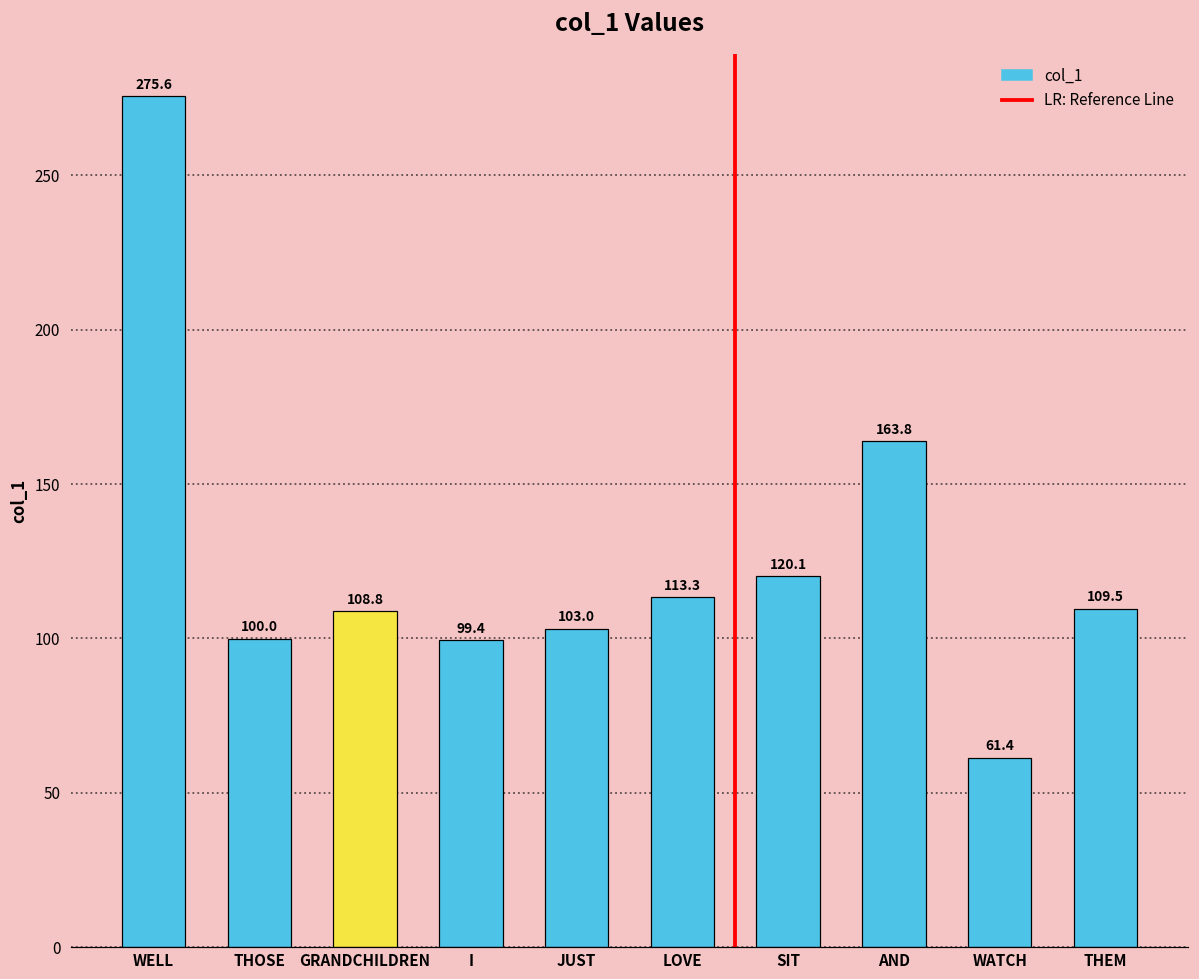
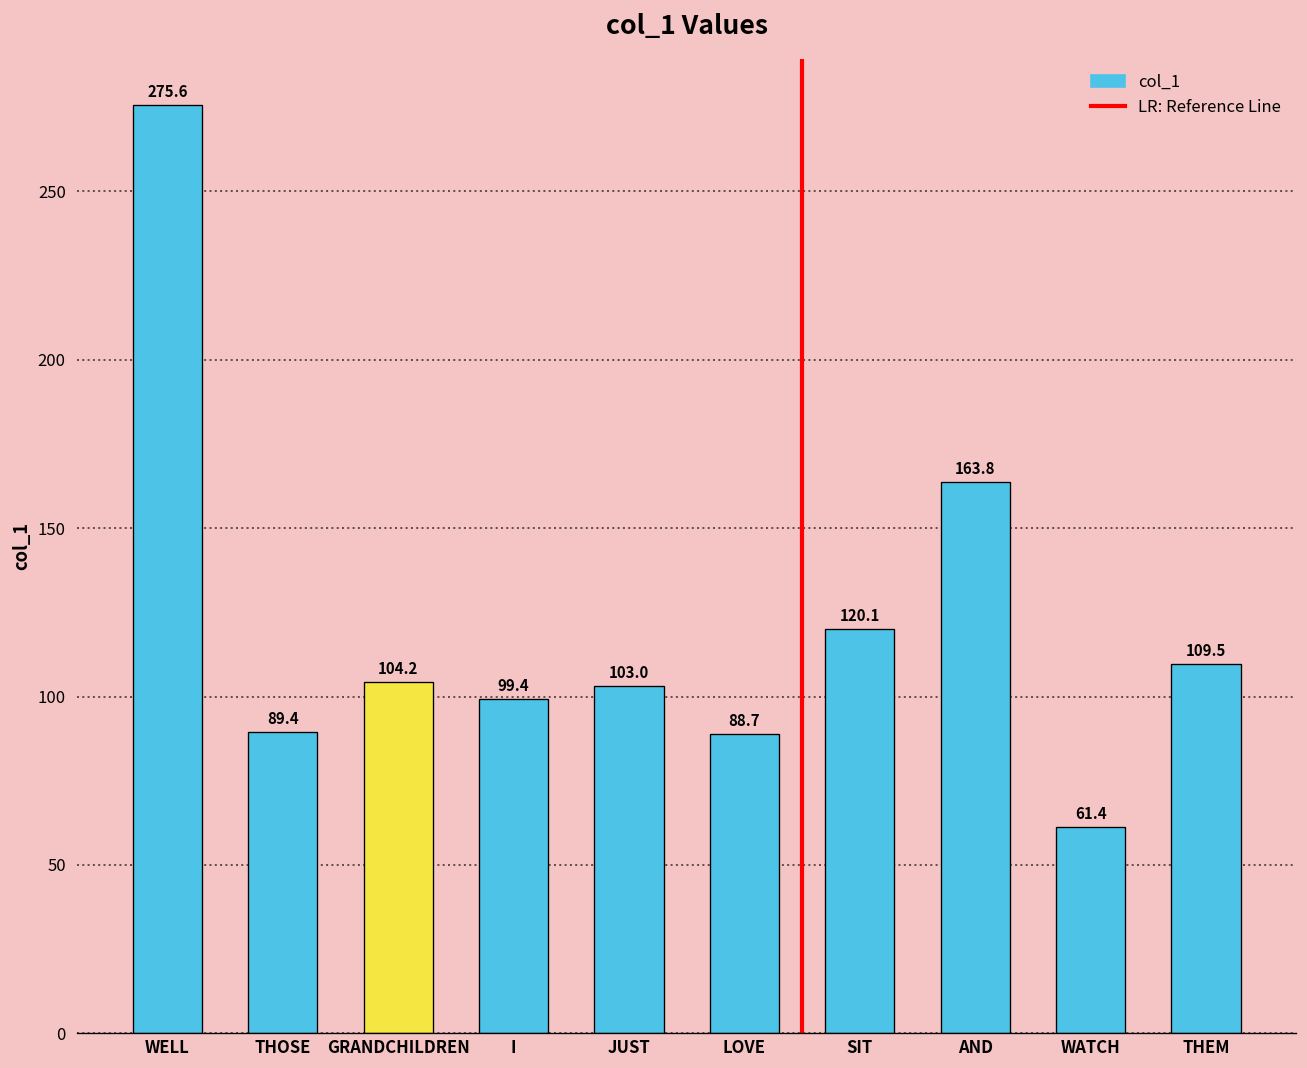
THOSE: 100.0 -> 89.4
GRANDCHILDREN: 108.8 -> 104.2
LOVE: 113.3 -> 88.7
